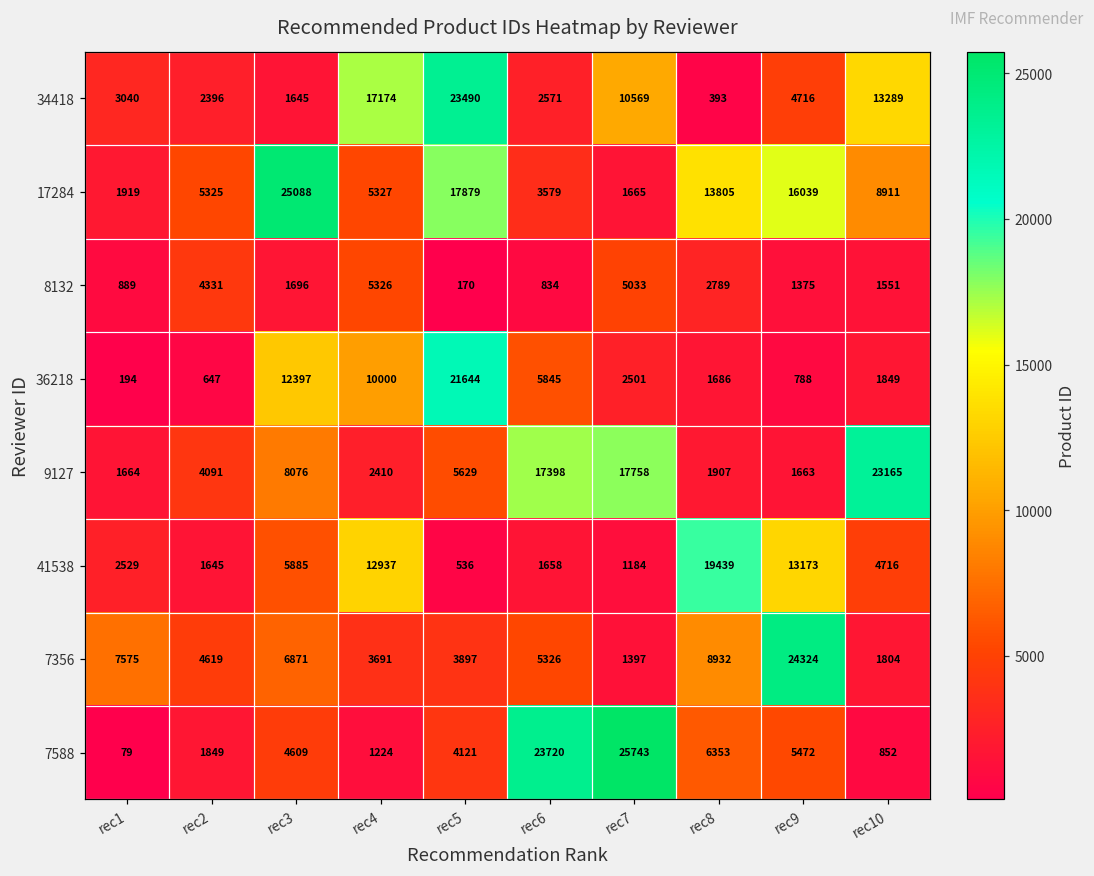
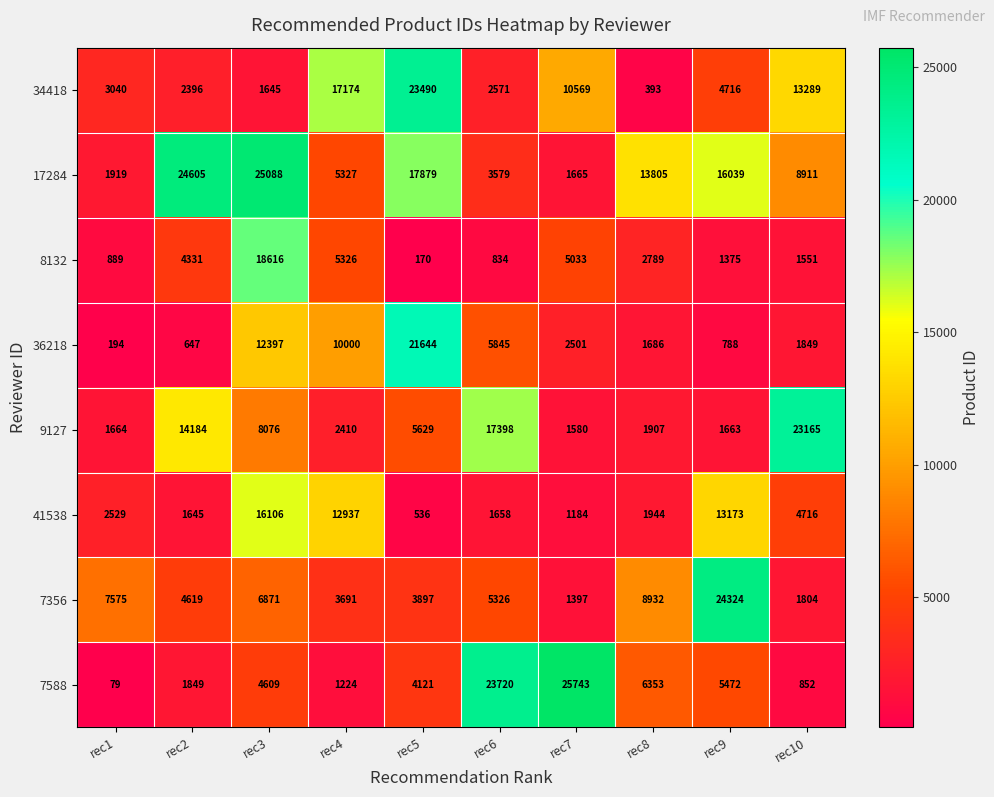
17284, rec2: 5325 -> 24605
8132, rec3: 1696 -> 18616
9127, rec2: 4091 -> 14184
9127, rec7: 17758 -> 1580
41538, rec3: 5885 -> 16106
41538, rec8: 19439 -> 1944
